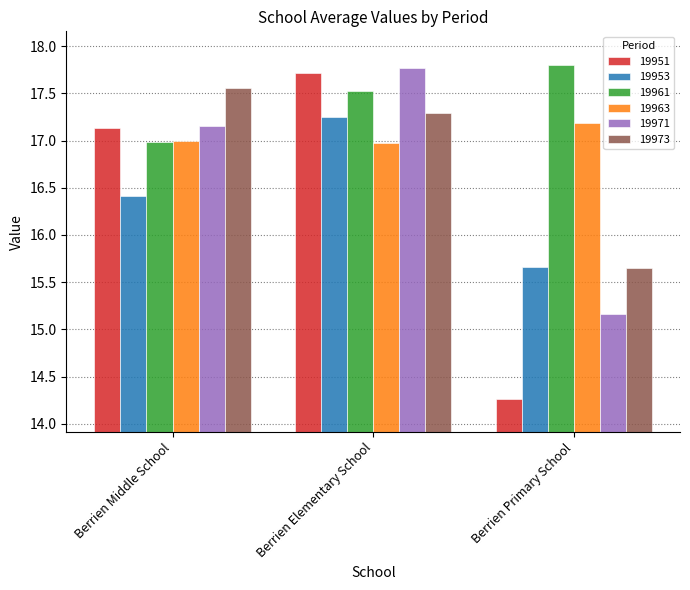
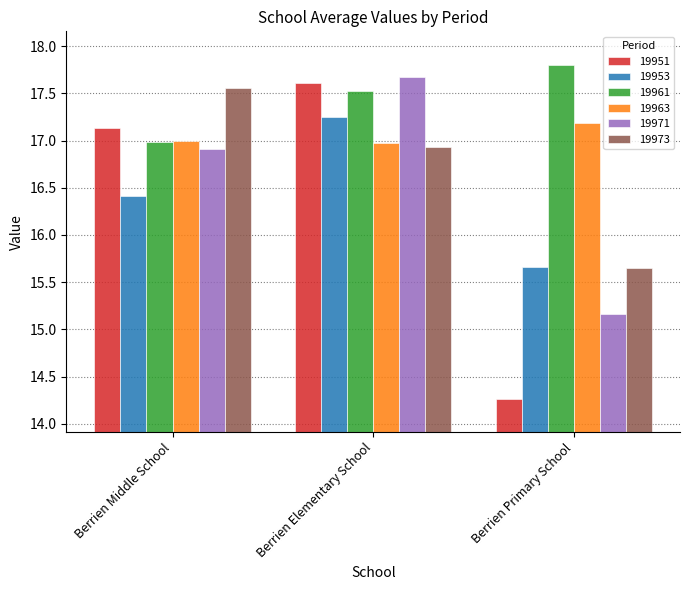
19971, Berrien Middle School: 17.2 -> 16.9
19951, Berrien Elementary School: 17.7 -> 17.6
19971, Berrien Elementary School: 17.8 -> 17.7
19973, Berrien Elementary School: 17.3 -> 16.9
